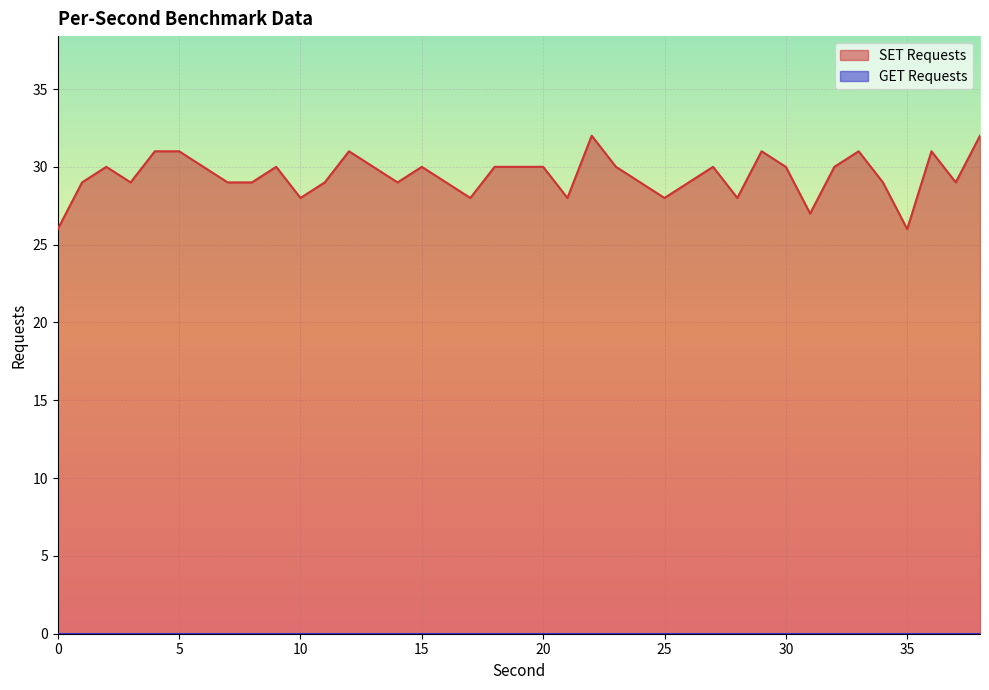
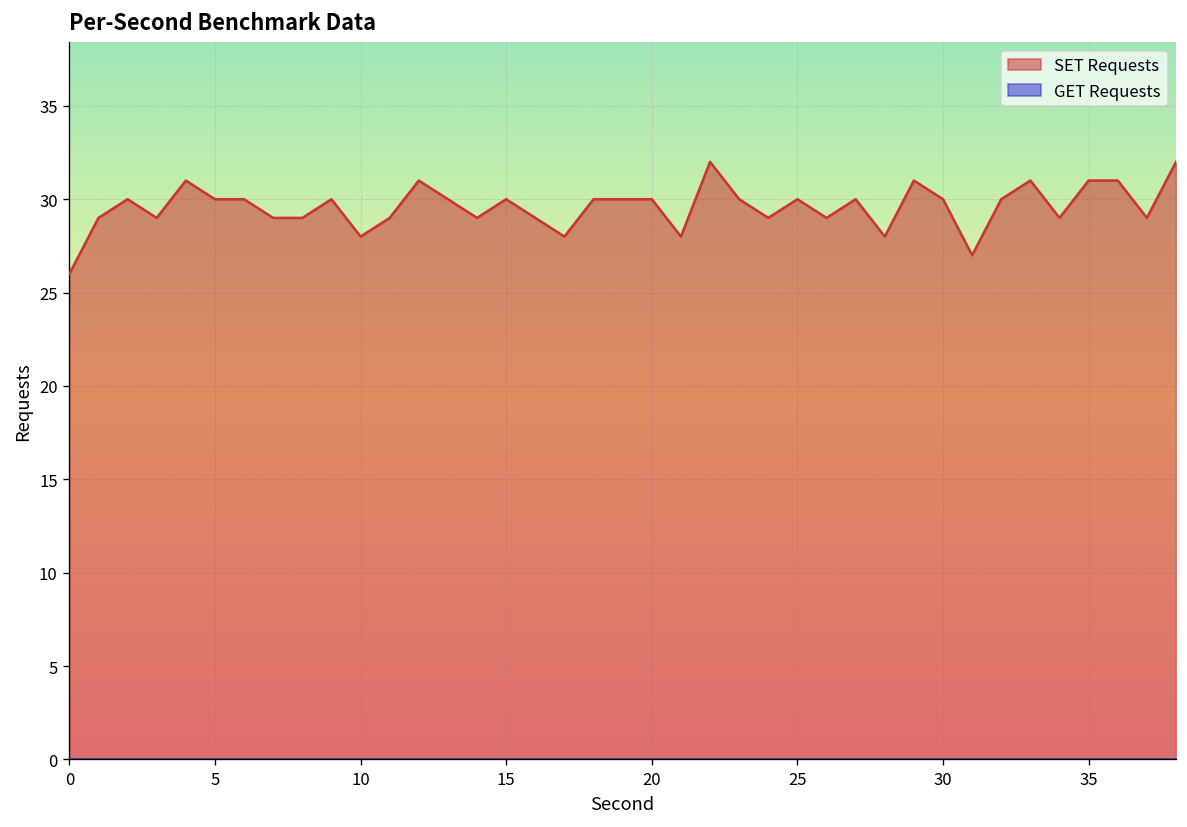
SET Requests, 5: 31 -> 30
SET Requests, 25: 28 -> 30
SET Requests, 35: 26 -> 31
